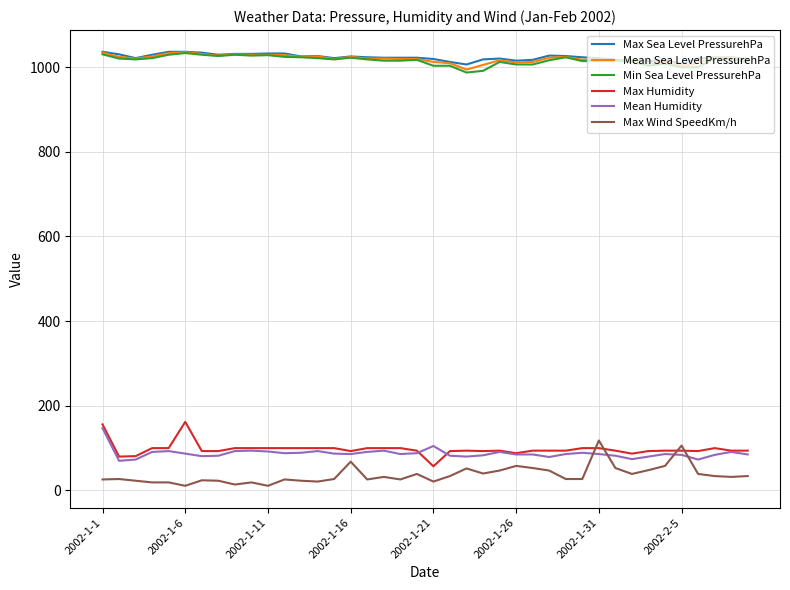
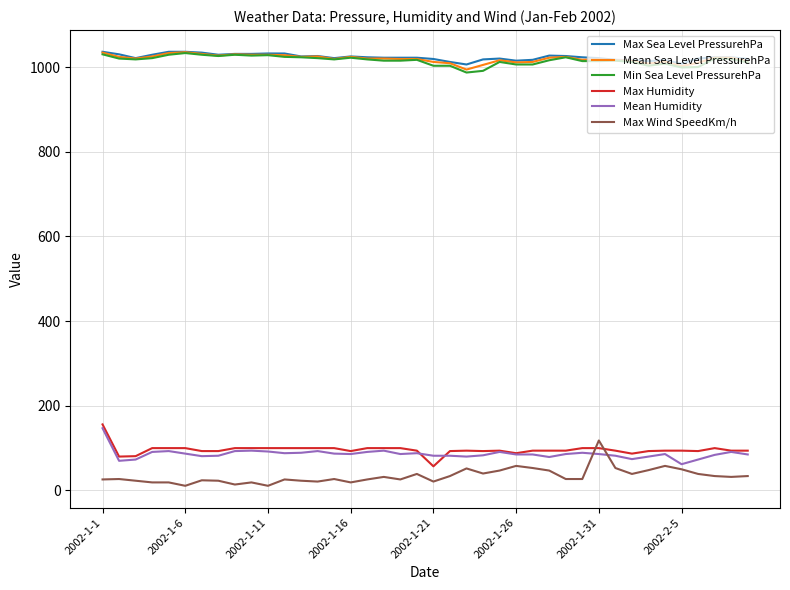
Max Humidity, 2002-1-6: 160 -> 100
Max Wind SpeedKm/h, 2002-1-16: 70 -> 20
Mean Humidity, 2002-1-21: 110 -> 80
Mean Humidity, 2002-2-5: 80 -> 60
Max Wind SpeedKm/h, 2002-2-5: 110 -> 50
